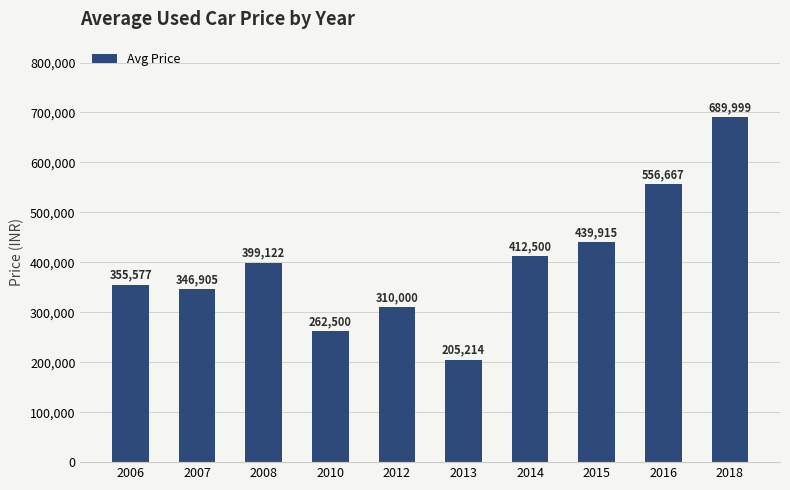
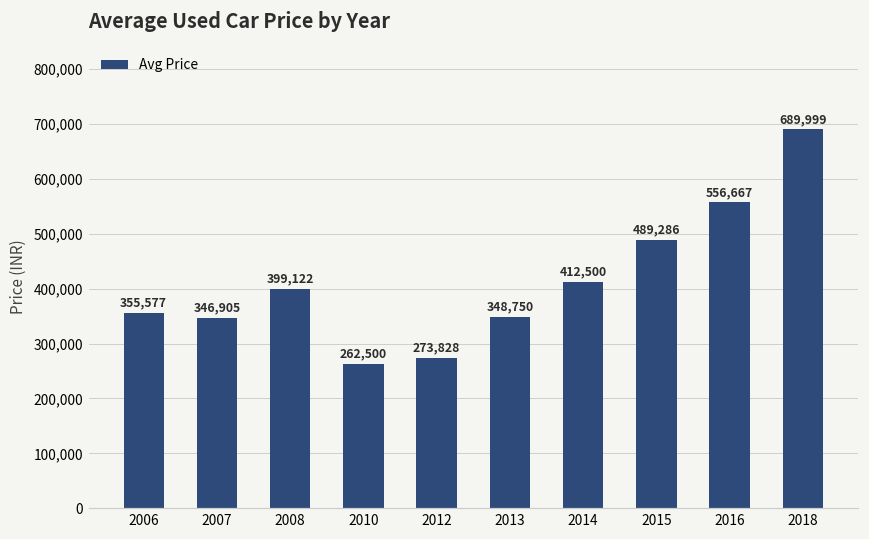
2012: 310,000 -> 273,828
2013: 205,214 -> 348,750
2015: 439,915 -> 489,286
